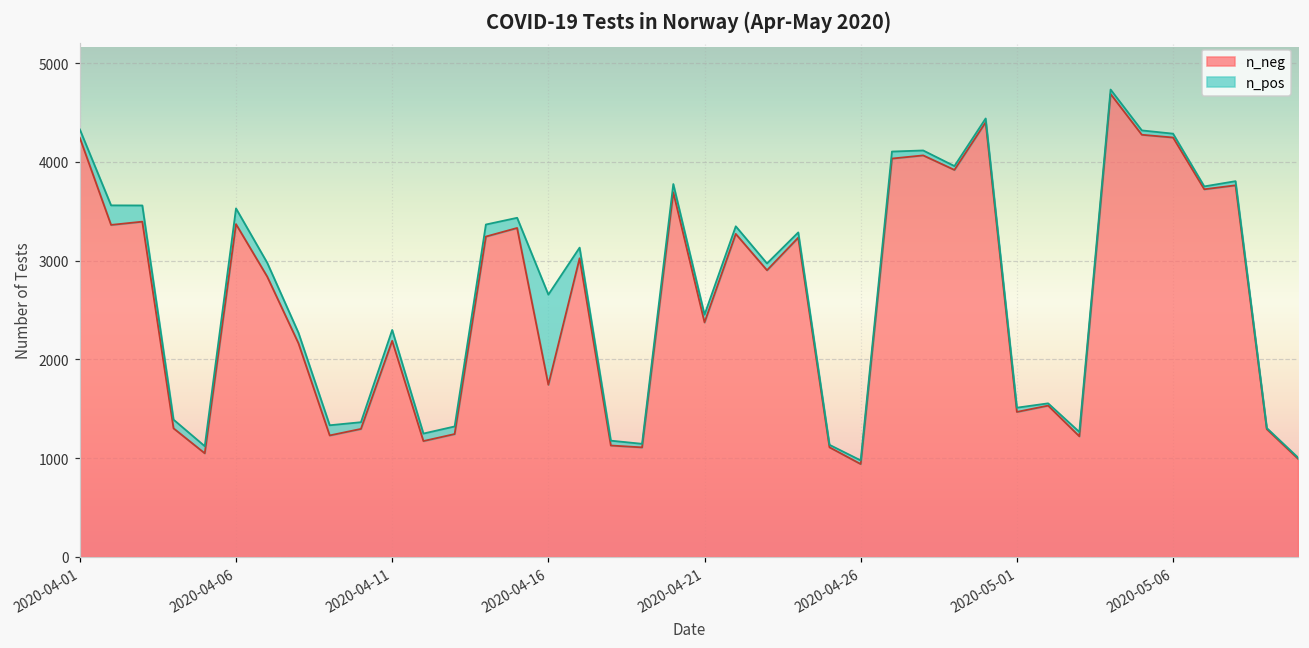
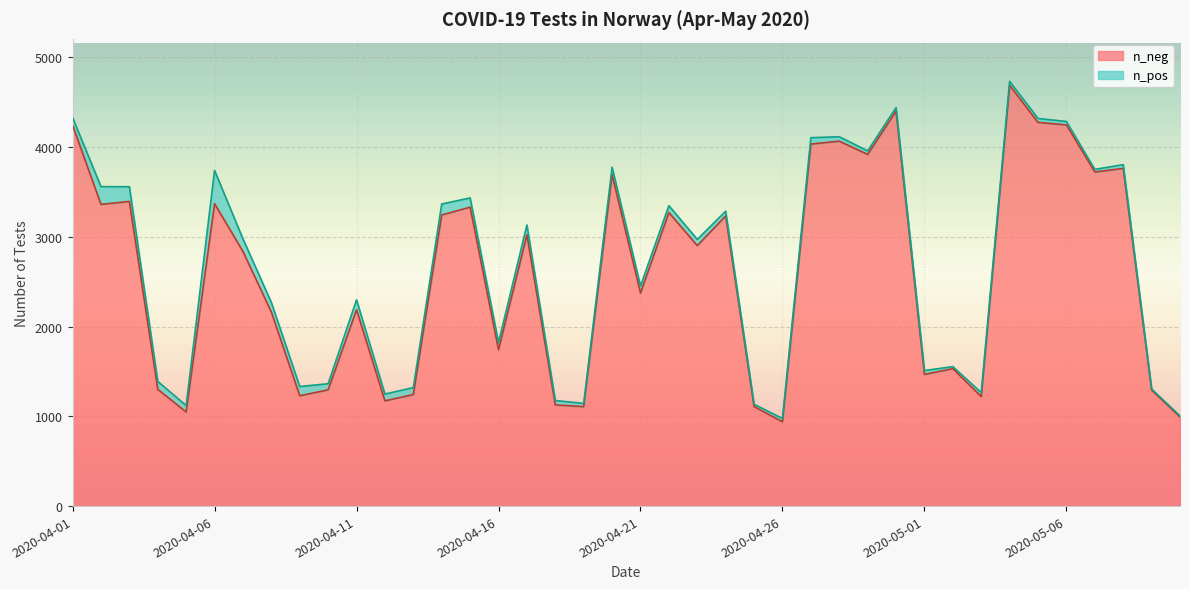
n_pos, 2020-04-06: 200 -> 400
n_pos, 2020-04-16: 900 -> 100
